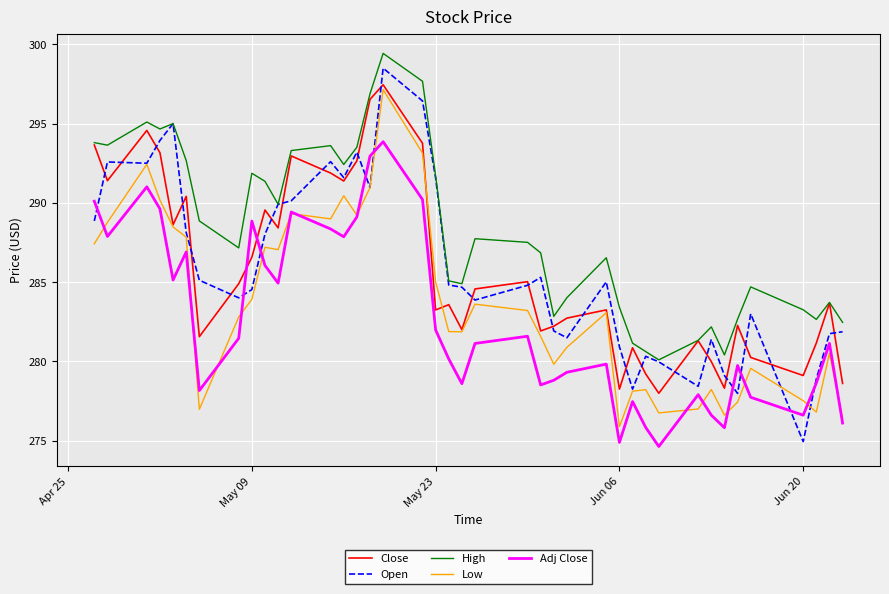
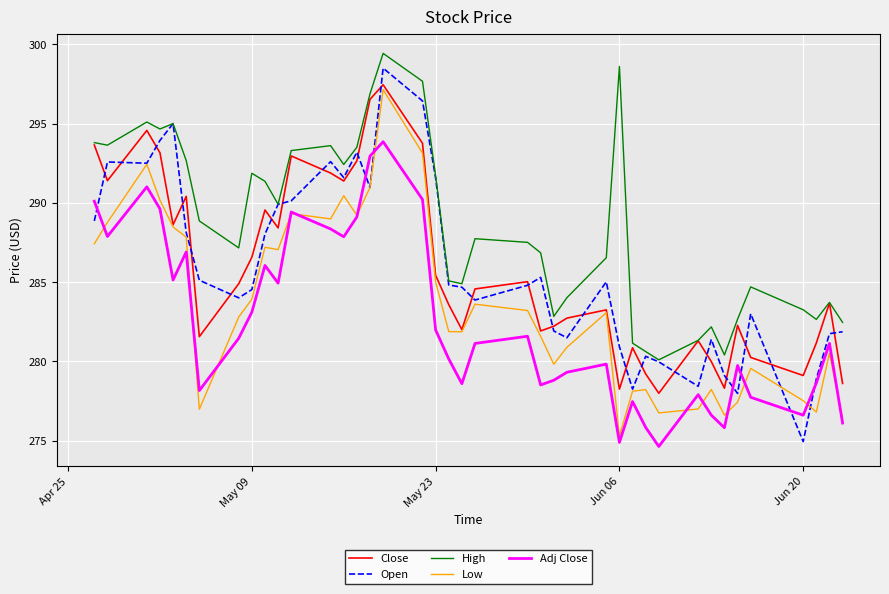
Adj Close, May 09: 288.9 -> 283.1
Close, May 23: 283.2 -> 285.4
High, Jun 06: 283.4 -> 298.6
Low, Jun 06: 275.9 -> 275.3
